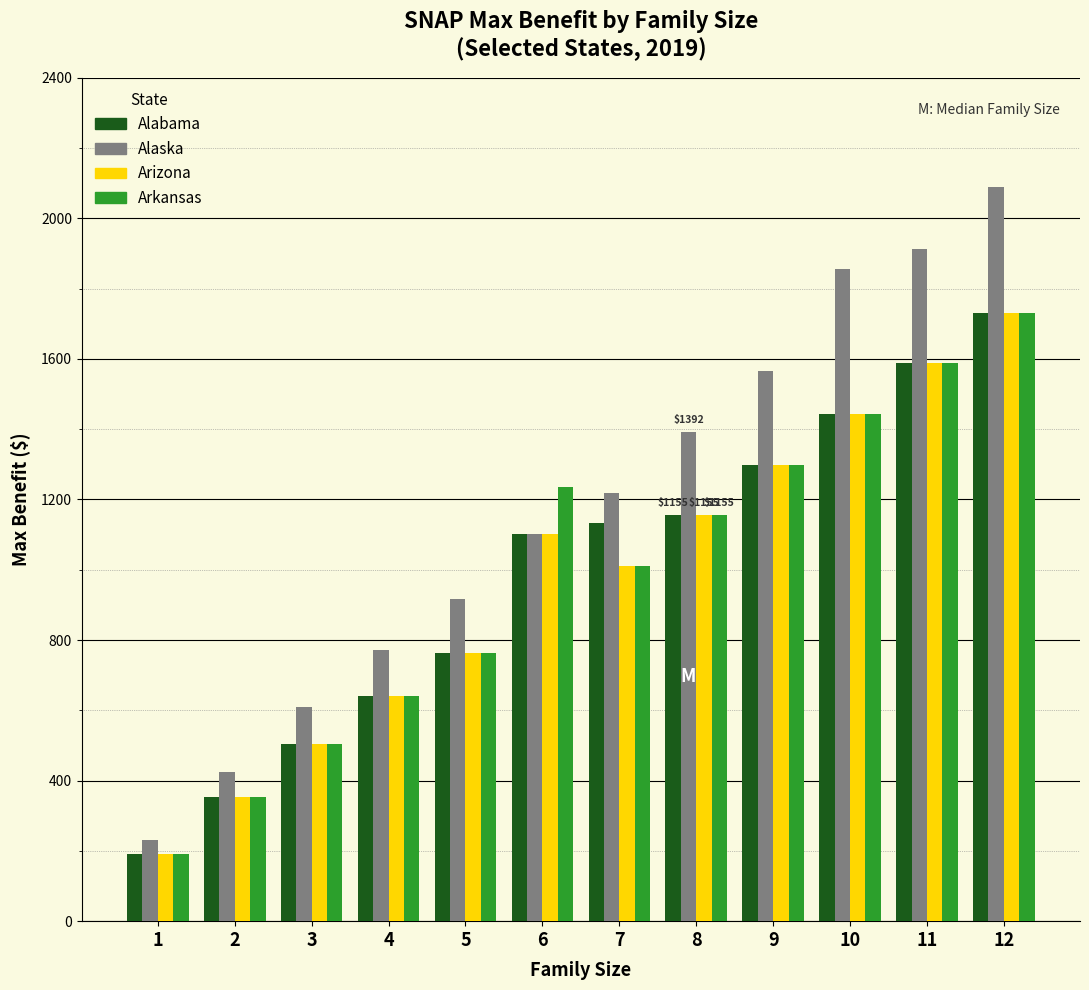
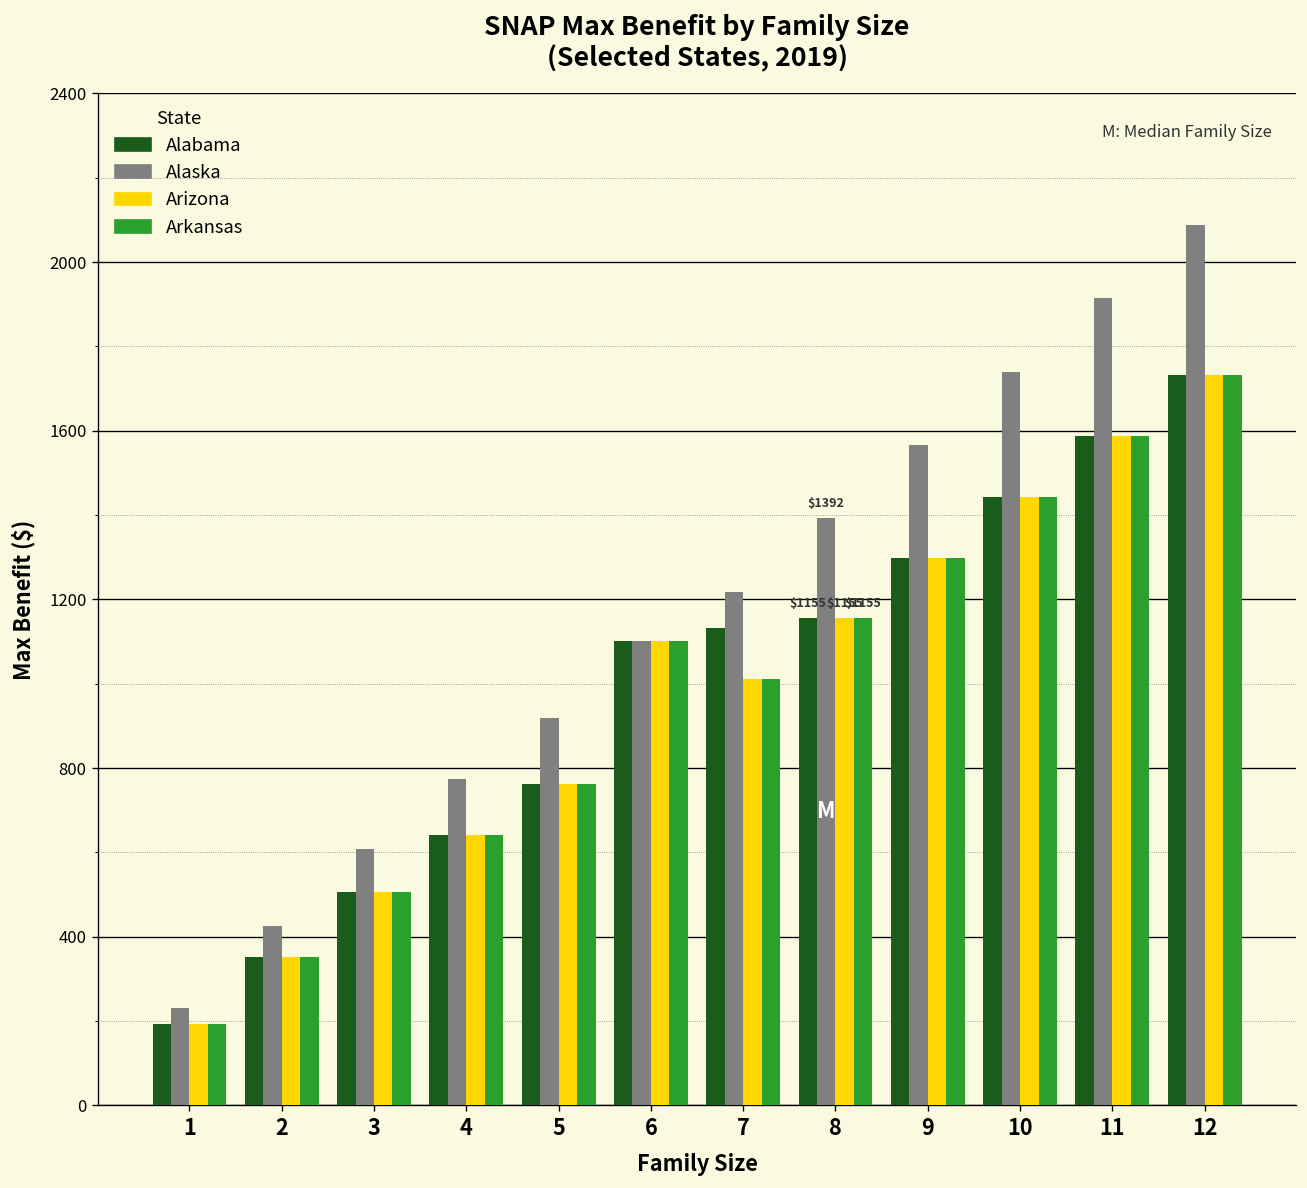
Arkansas, 6: 1240 -> 1100
Alaska, 10: 1860 -> 1740
